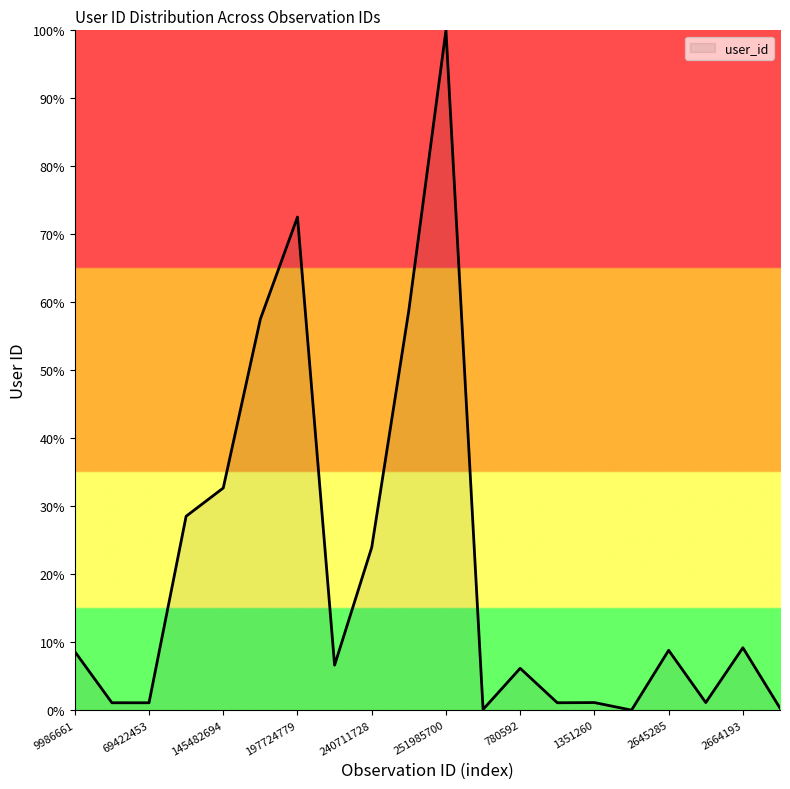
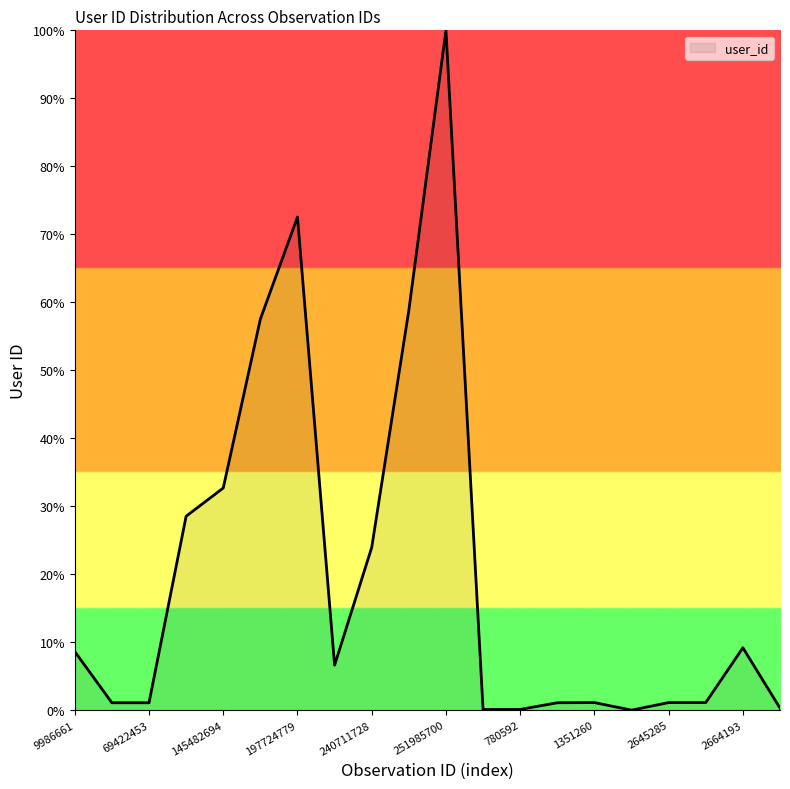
780592: 6% -> 0%
2645285: 9% -> 1%
